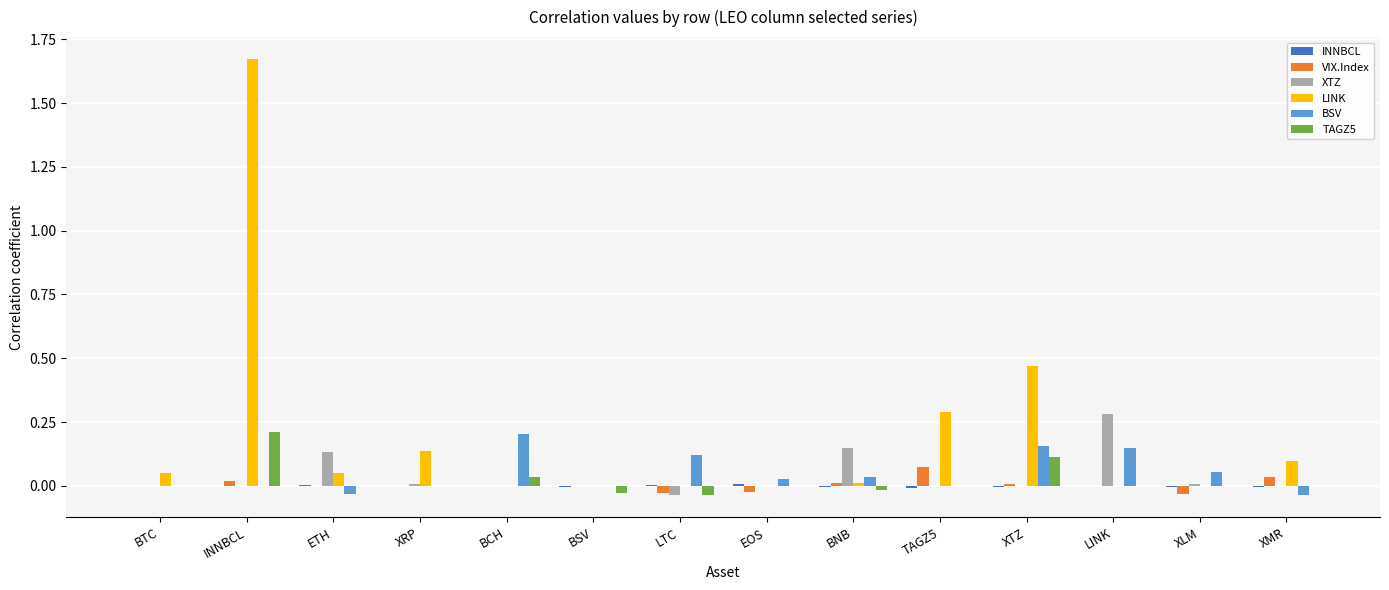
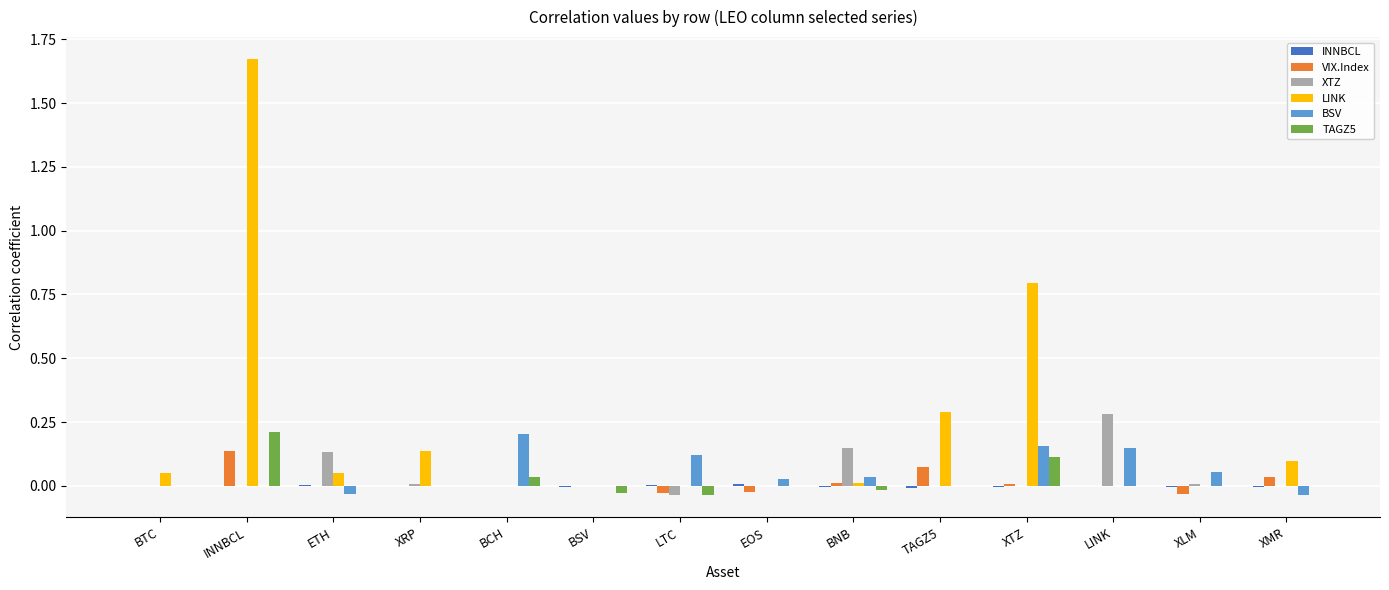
VIX.Index, INNBCL: 0.02 -> 0.14
LINK, XTZ: 0.47 -> 0.79
